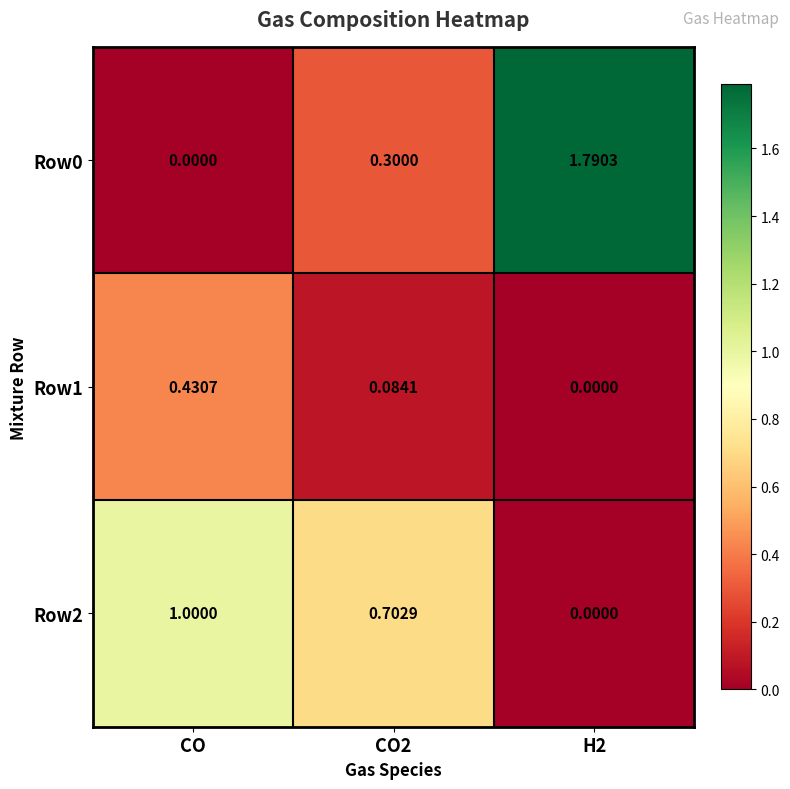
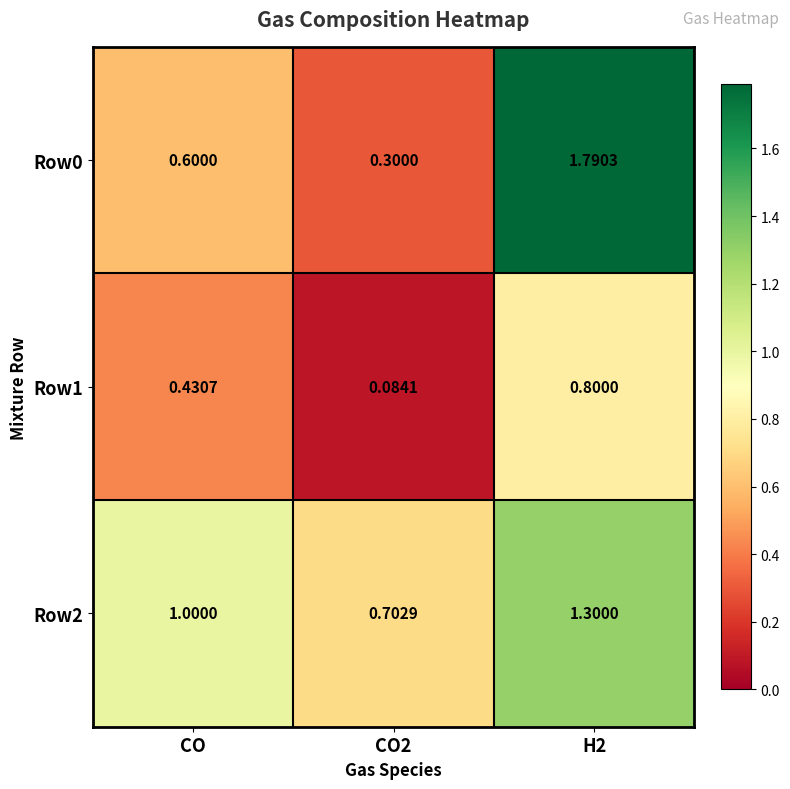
Row0, CO: 0.0000 -> 0.6000
Row1, H2: 0.0000 -> 0.8000
Row2, H2: 0.0000 -> 1.3000
